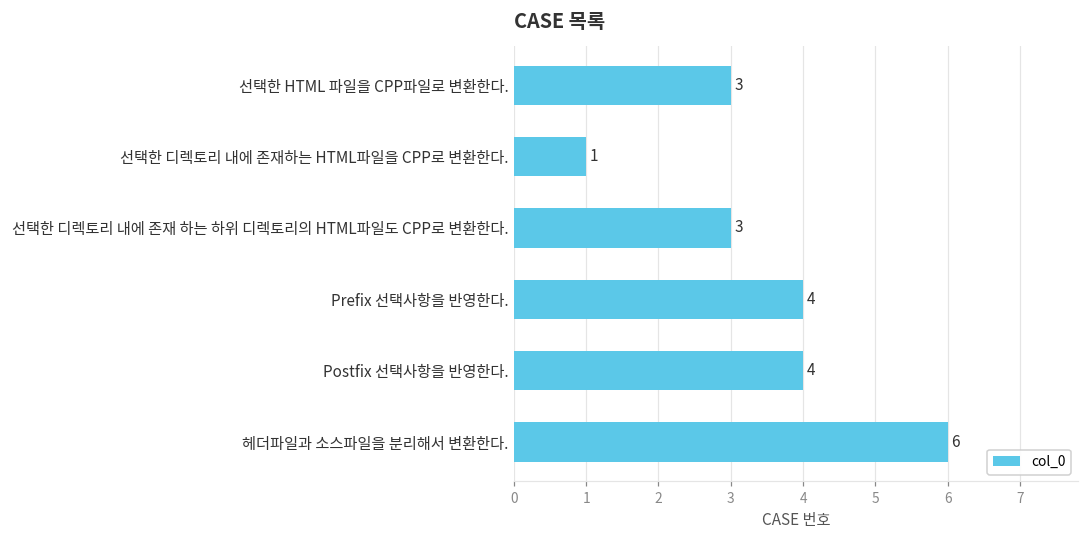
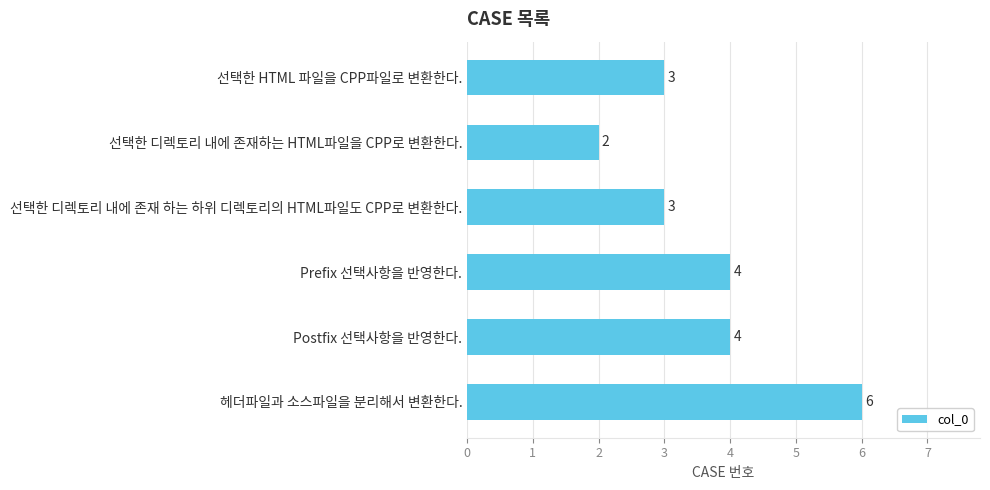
선택한 디렉토리 내에 존재하는 HTML파일을 CPP로 변환한다.: 1 -> 2
